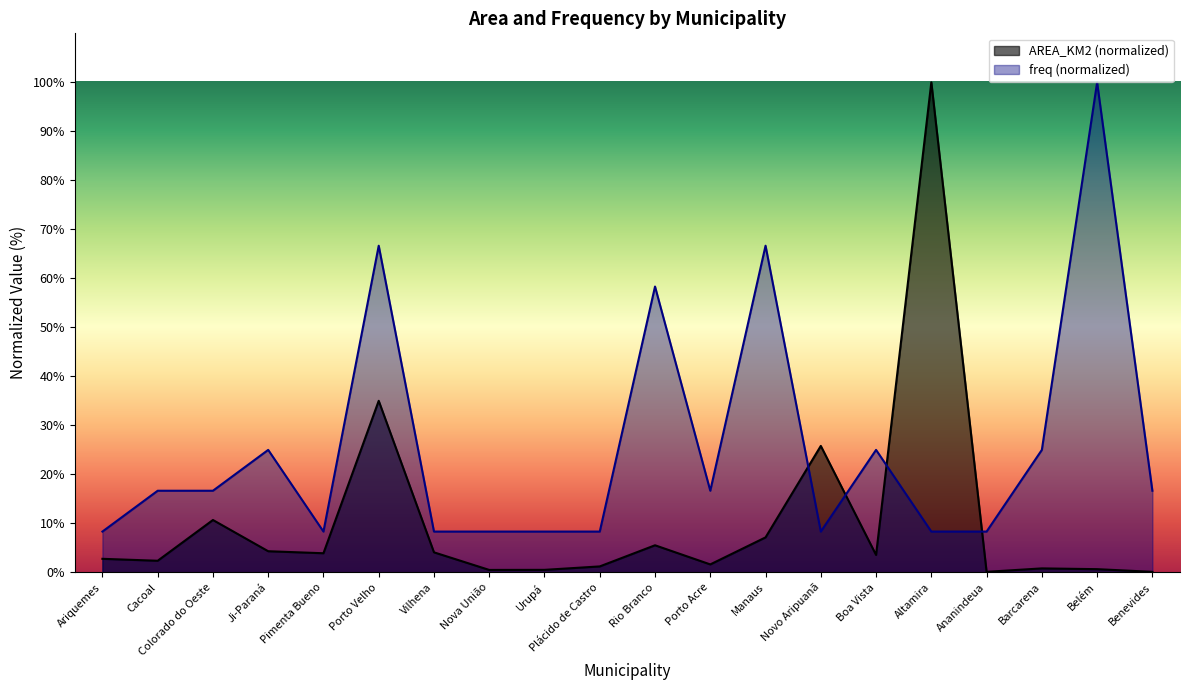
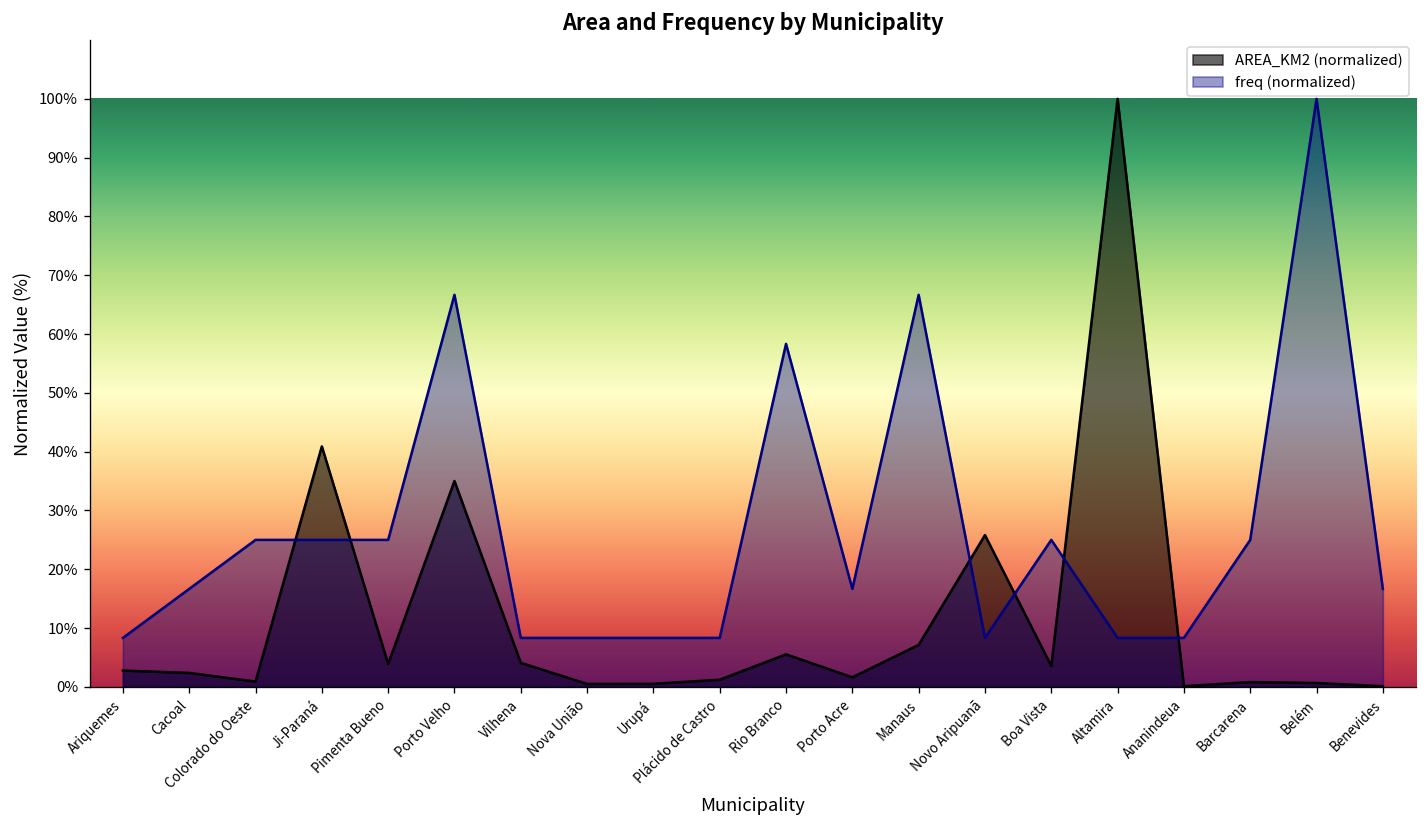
AREA_KM2 (normalized), Colorado do Oeste: 11% -> 1%
freq (normalized), Colorado do Oeste: 17% -> 25%
AREA_KM2 (normalized), Ji-Paraná: 4% -> 41%
freq (normalized), Pimenta Bueno: 8% -> 25%
